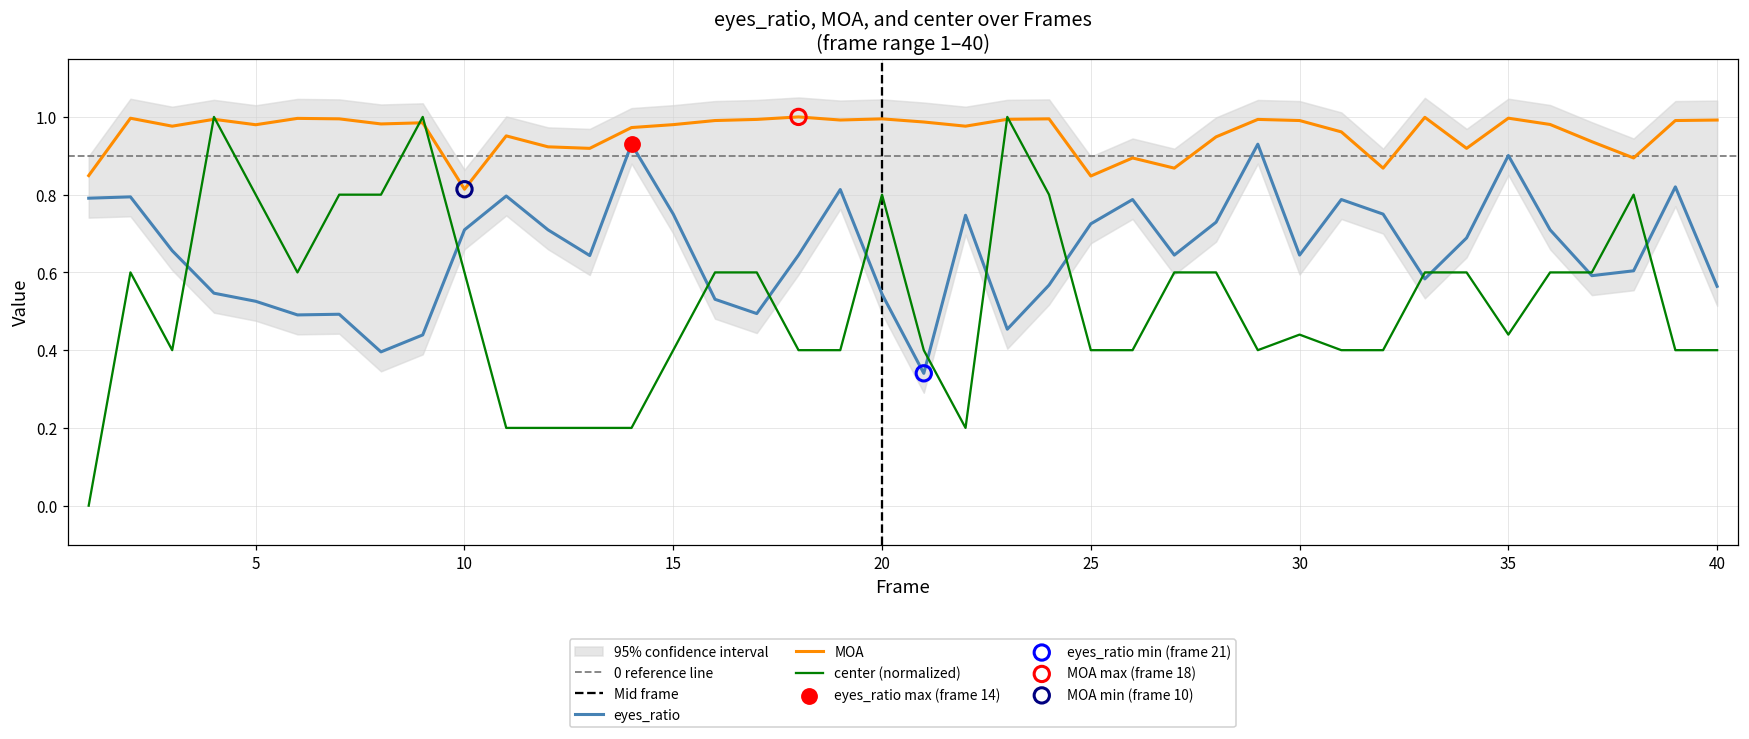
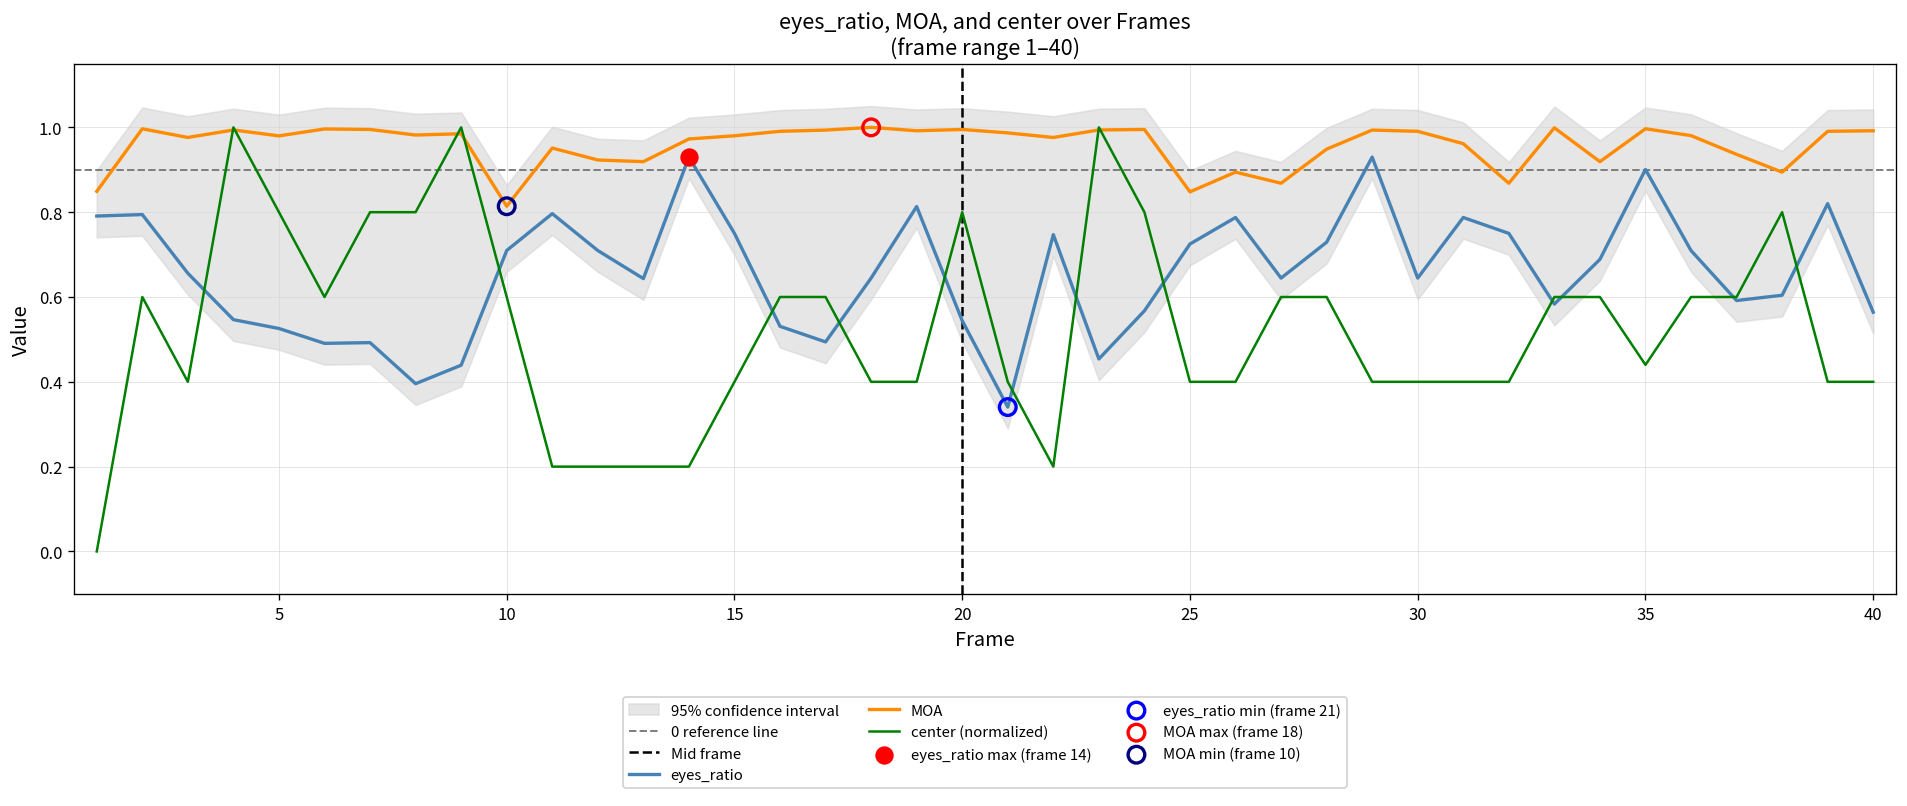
center (normalized), 30: 0.44 -> 0.40
